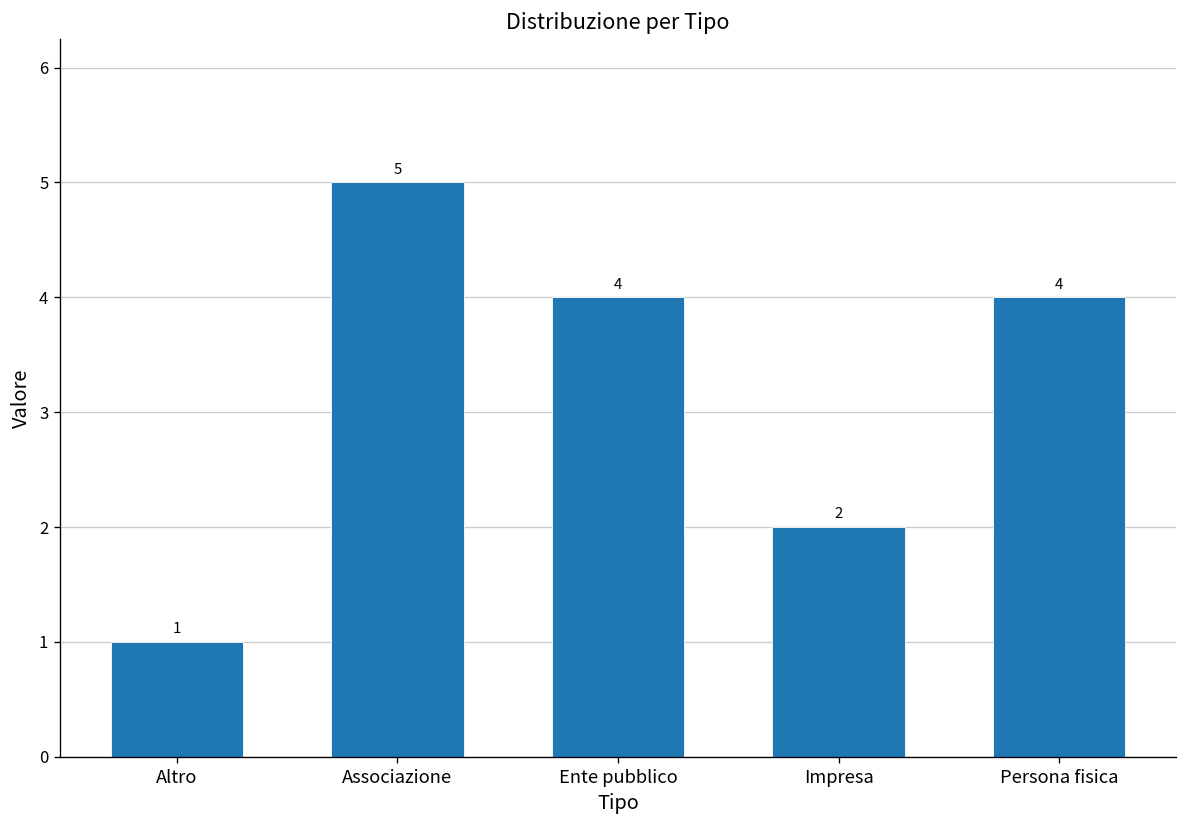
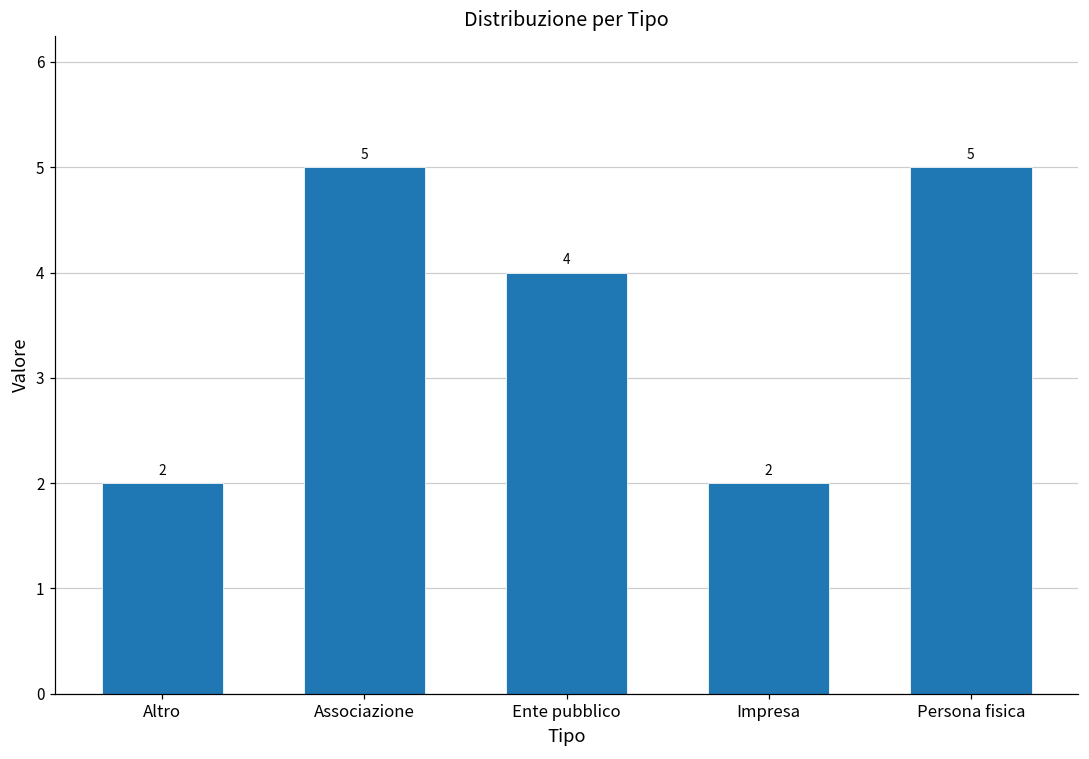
Altro: 1 -> 2
Persona fisica: 4 -> 5
